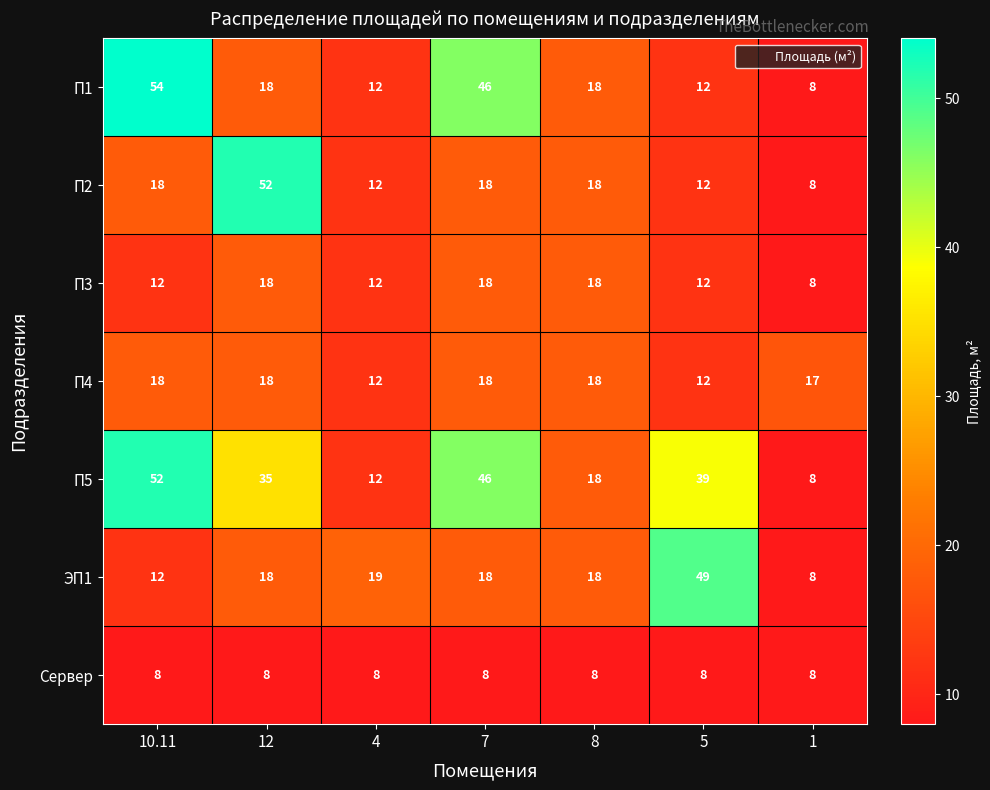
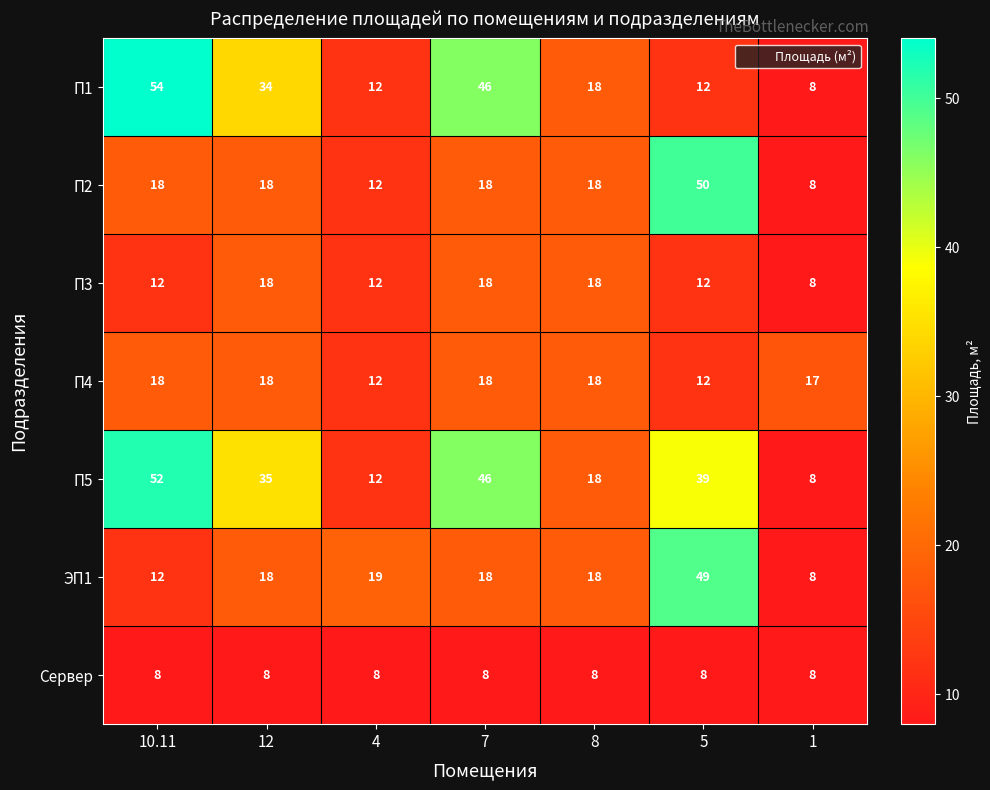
П1, 12: 18 -> 34
П2, 12: 52 -> 18
П2, 5: 12 -> 50
